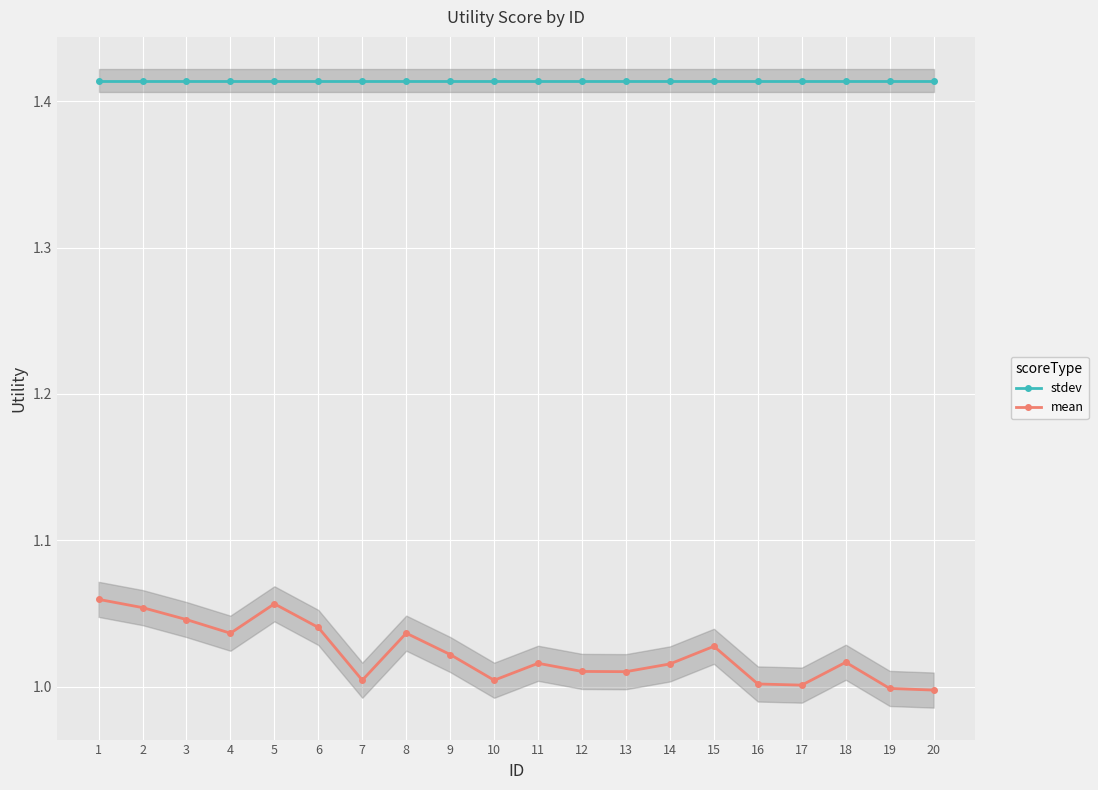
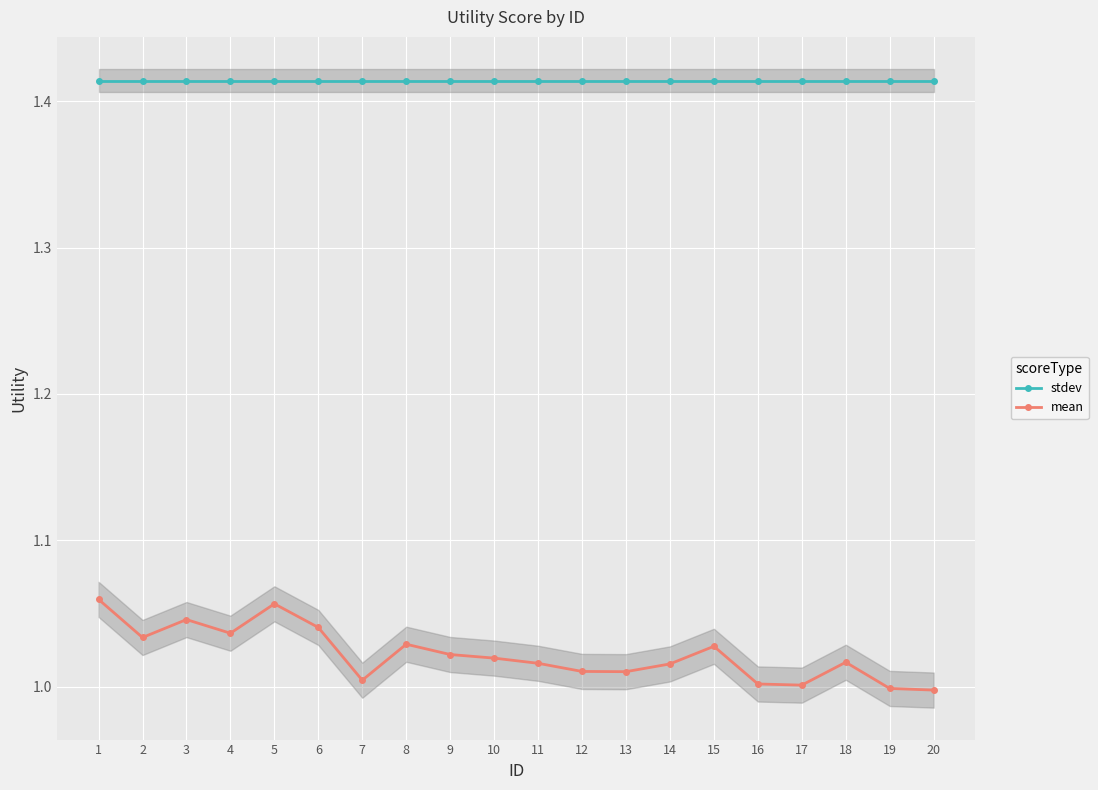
mean, 2: 1.054 -> 1.034
mean, 8: 1.037 -> 1.029
mean, 10: 1.004 -> 1.019
